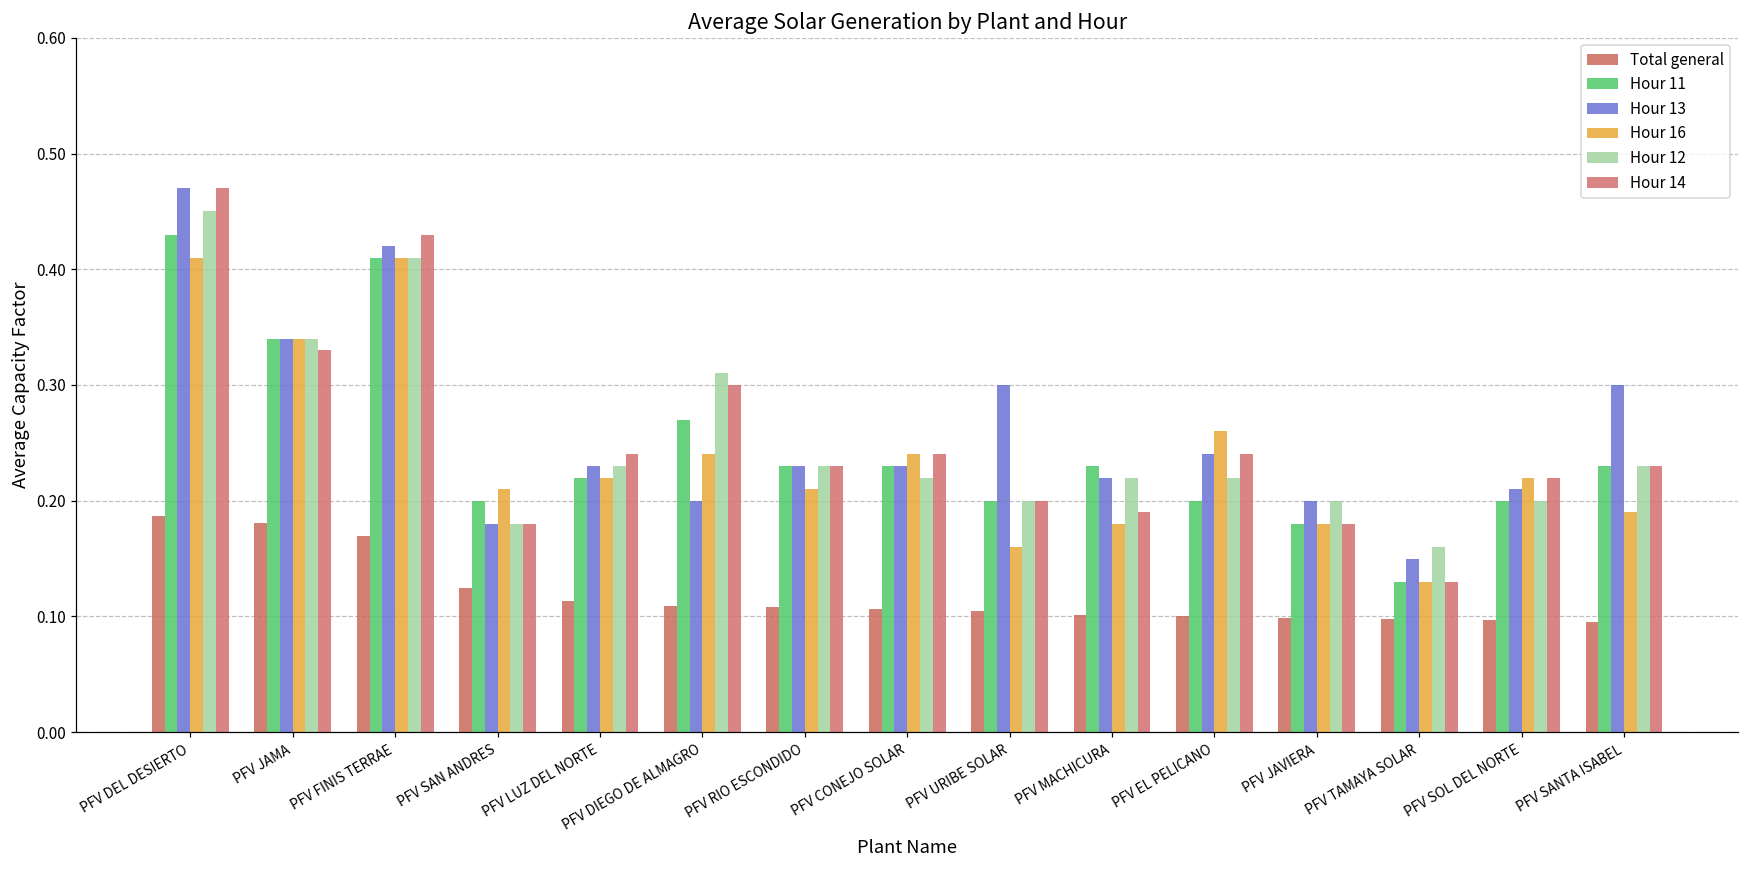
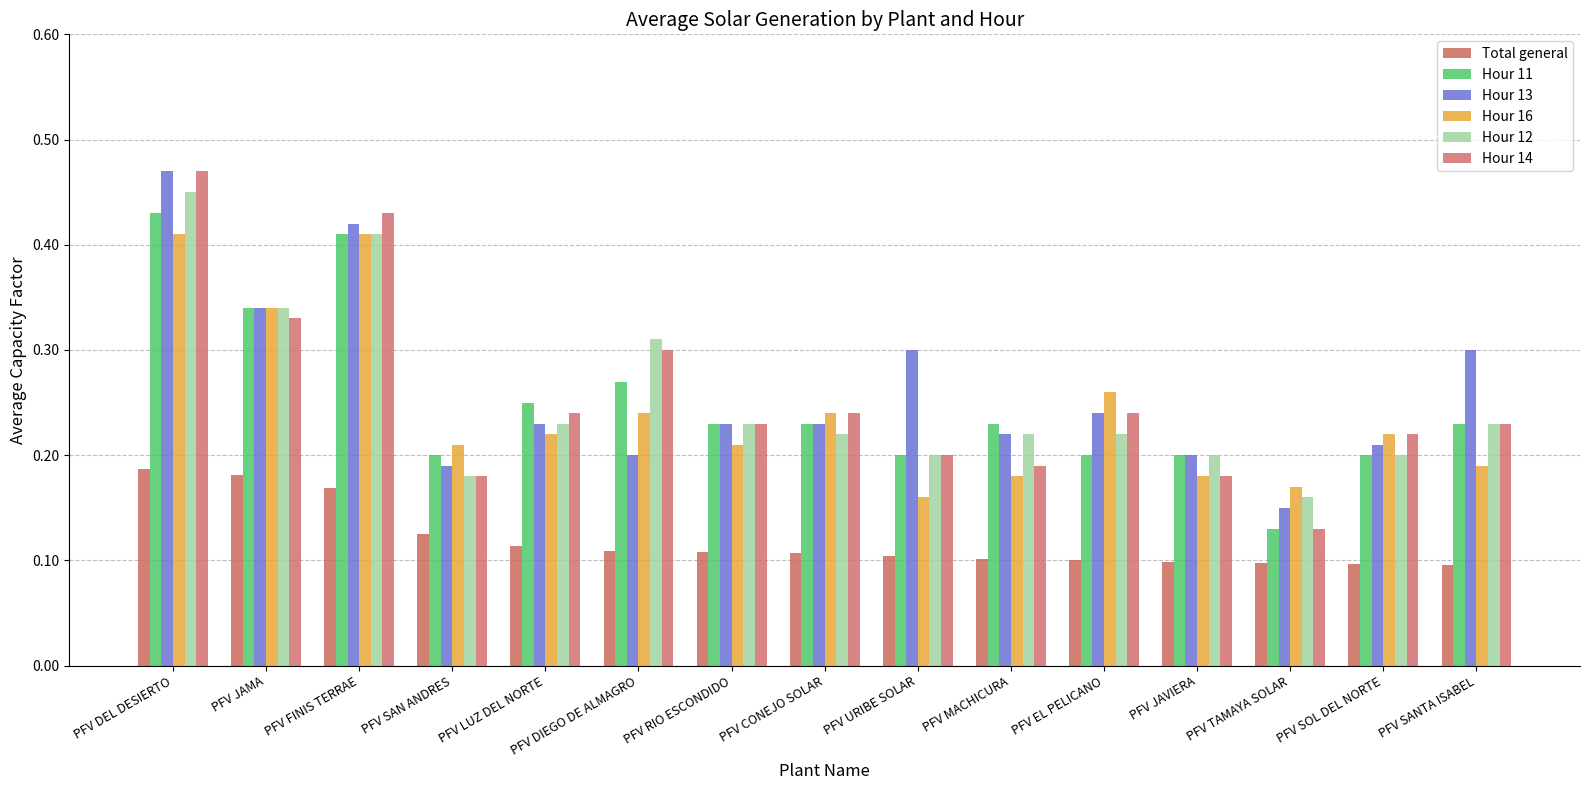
Hour 13, PFV SAN ANDRES: 0.18 -> 0.19
Hour 11, PFV LUZ DEL NORTE: 0.22 -> 0.25
Hour 11, PFV JAVIERA: 0.18 -> 0.20
Hour 16, PFV TAMAYA SOLAR: 0.13 -> 0.17
